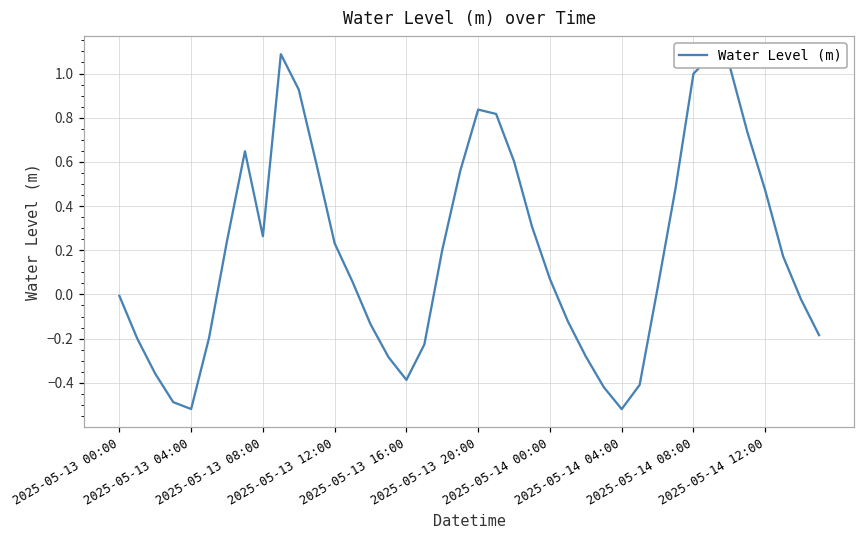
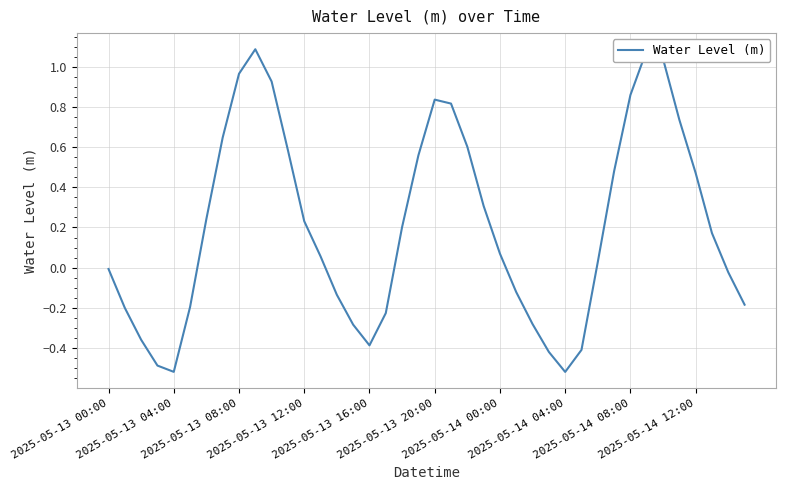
2025-05-13 08:00: 0.26 -> 0.97
2025-05-14 08:00: 1.00 -> 0.86
